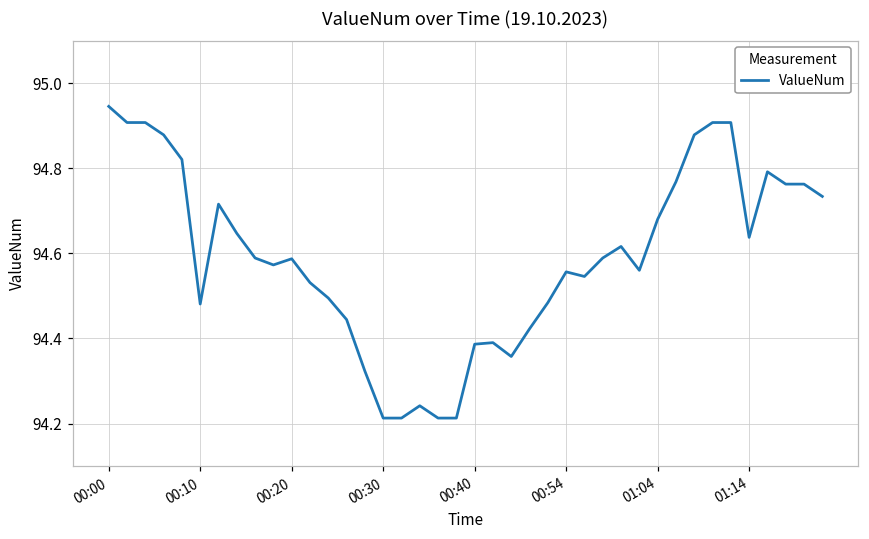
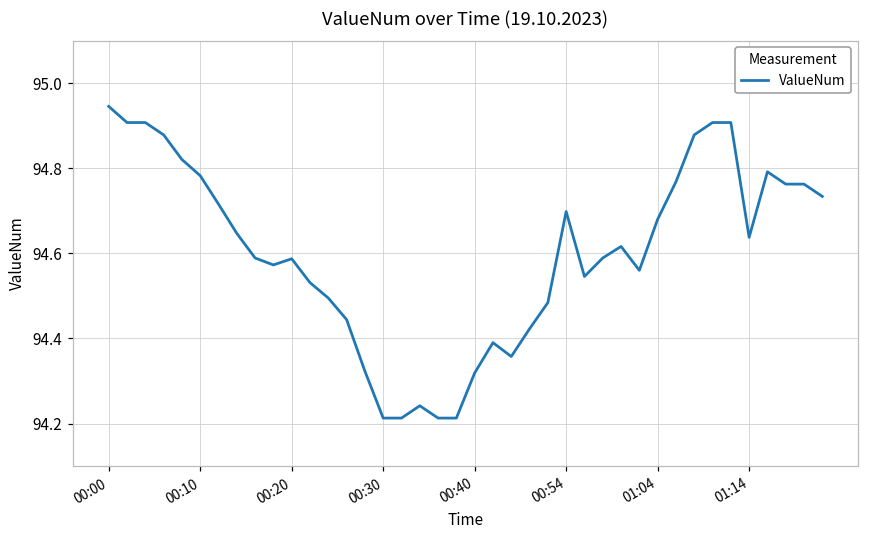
00:10: 94.48 -> 94.78
00:40: 94.39 -> 94.32
00:54: 94.56 -> 94.70
